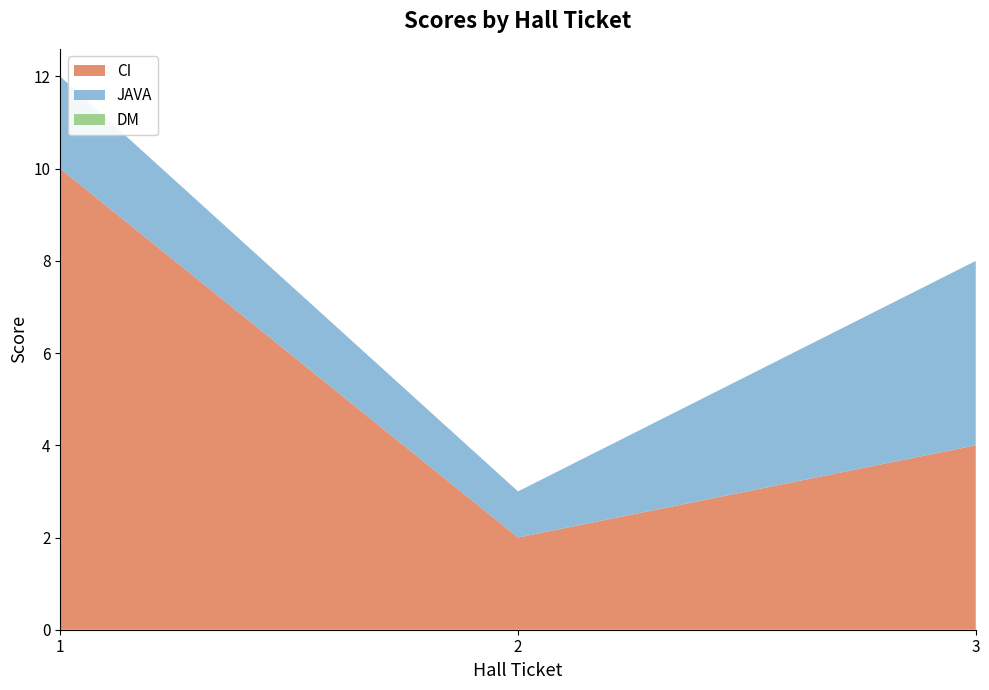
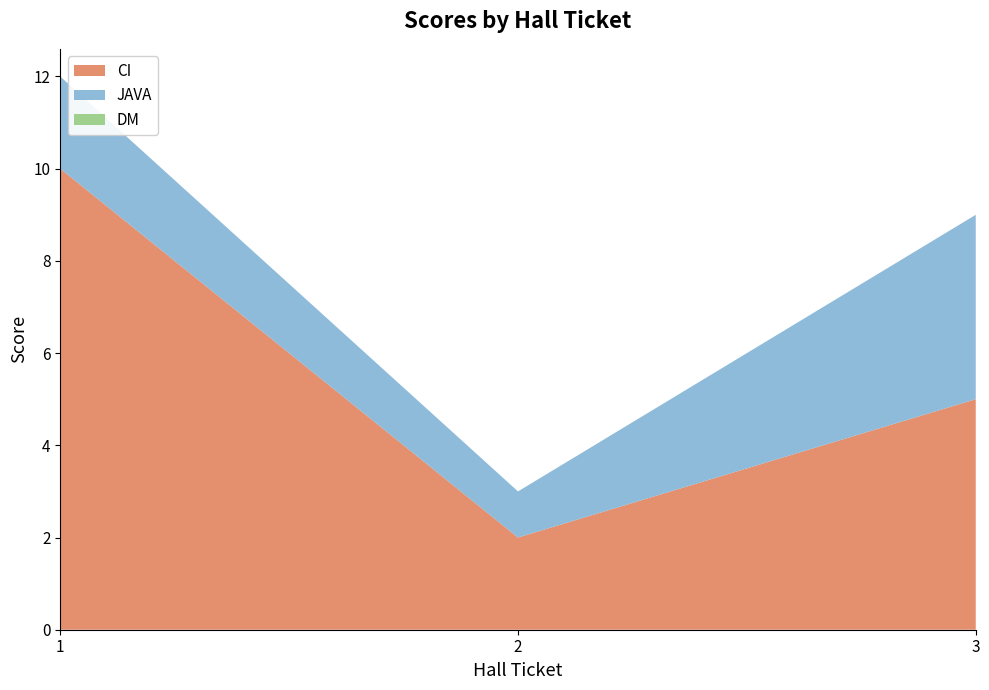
CI, 3: 4 -> 5
